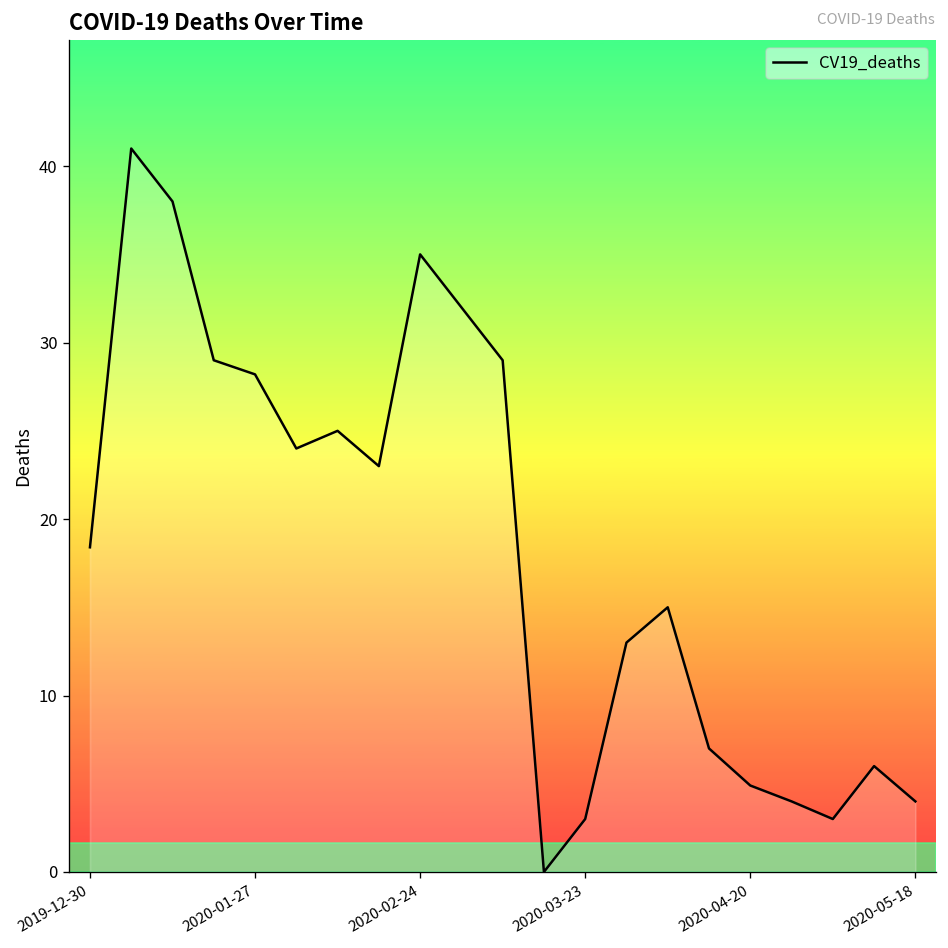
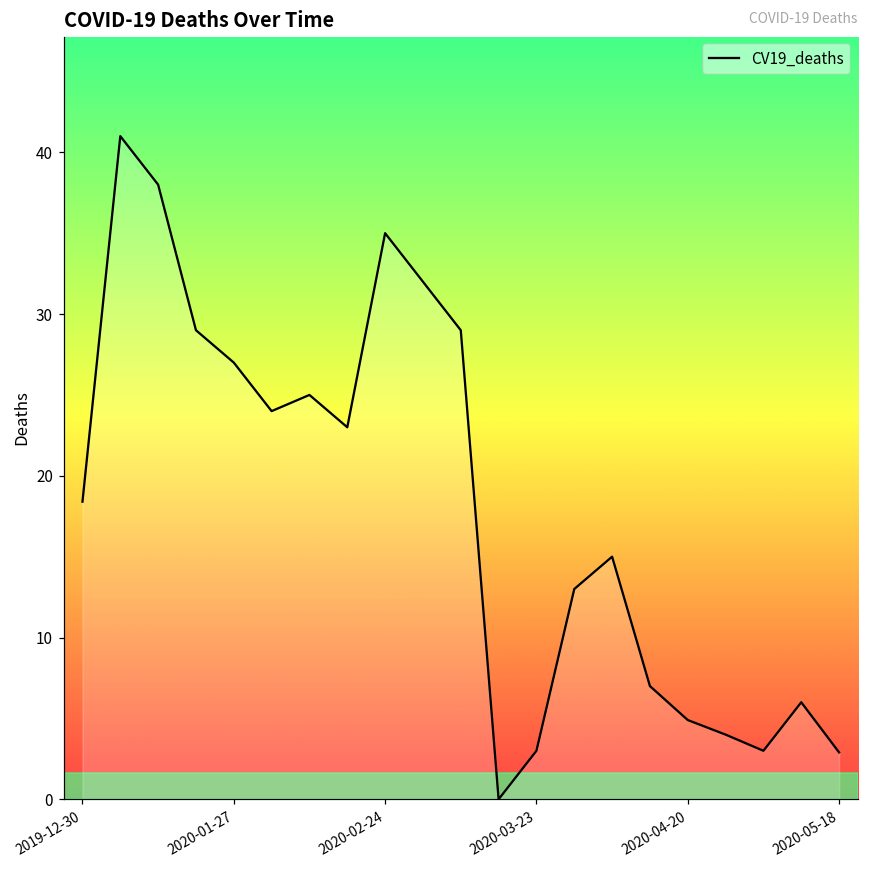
2020-01-27: 28.2 -> 27.0
2020-05-18: 4.0 -> 2.9
